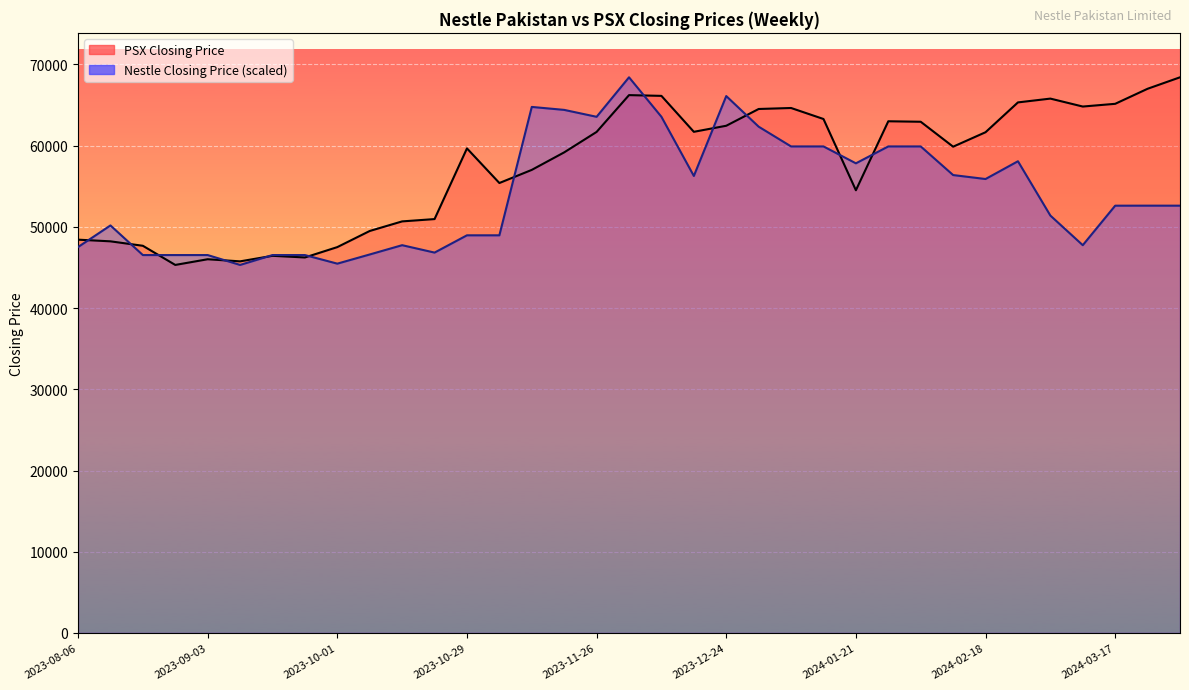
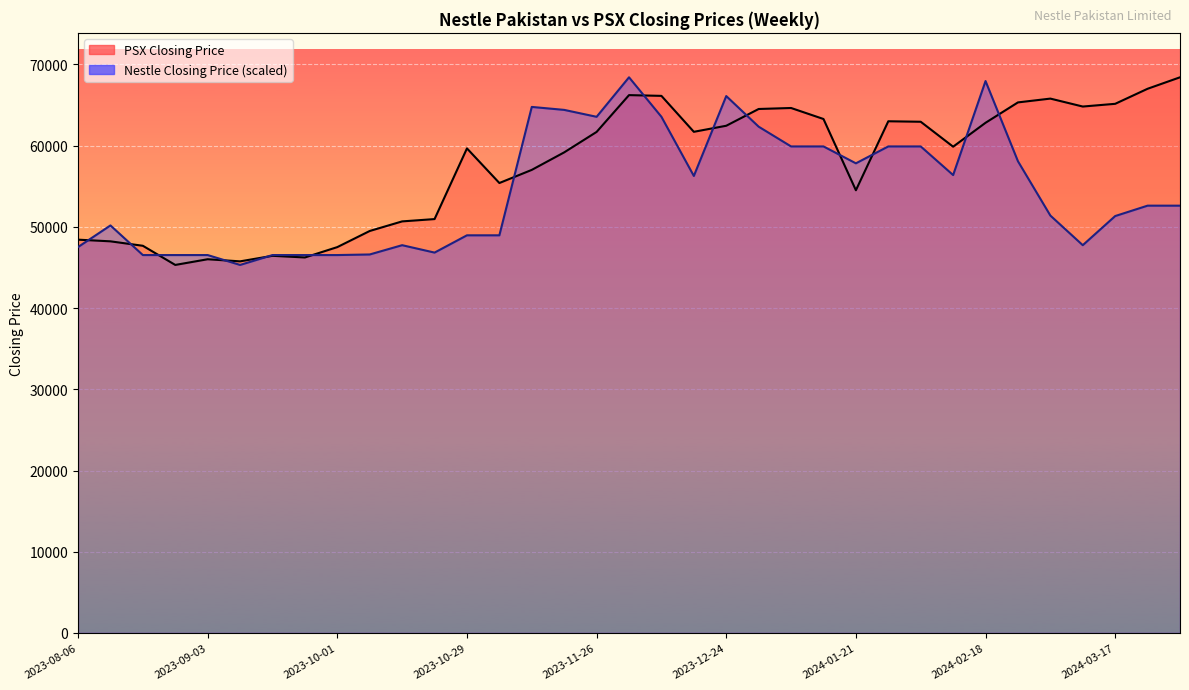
Nestle Closing Price (scaled), 2023-10-01: 45000 -> 47000
PSX Closing Price, 2024-02-18: 62000 -> 63000
Nestle Closing Price (scaled), 2024-02-18: 56000 -> 68000
Nestle Closing Price (scaled), 2024-03-17: 53000 -> 51000
